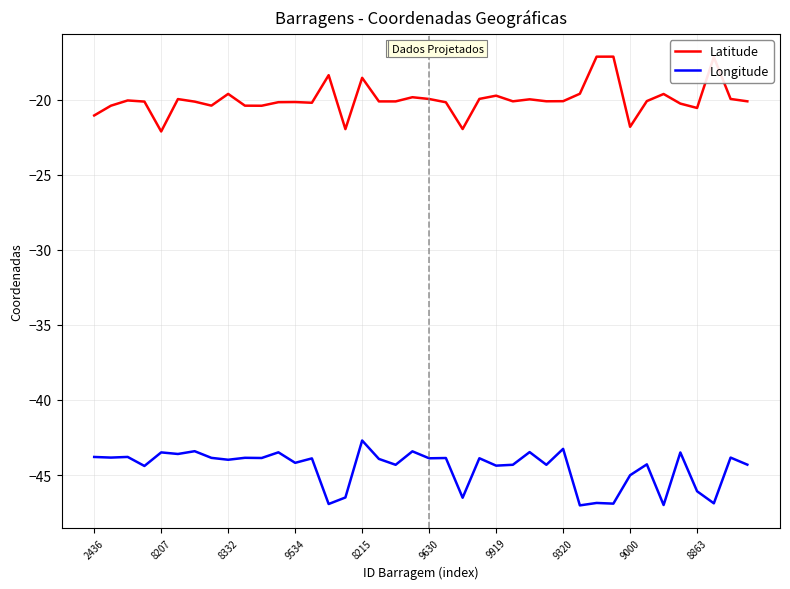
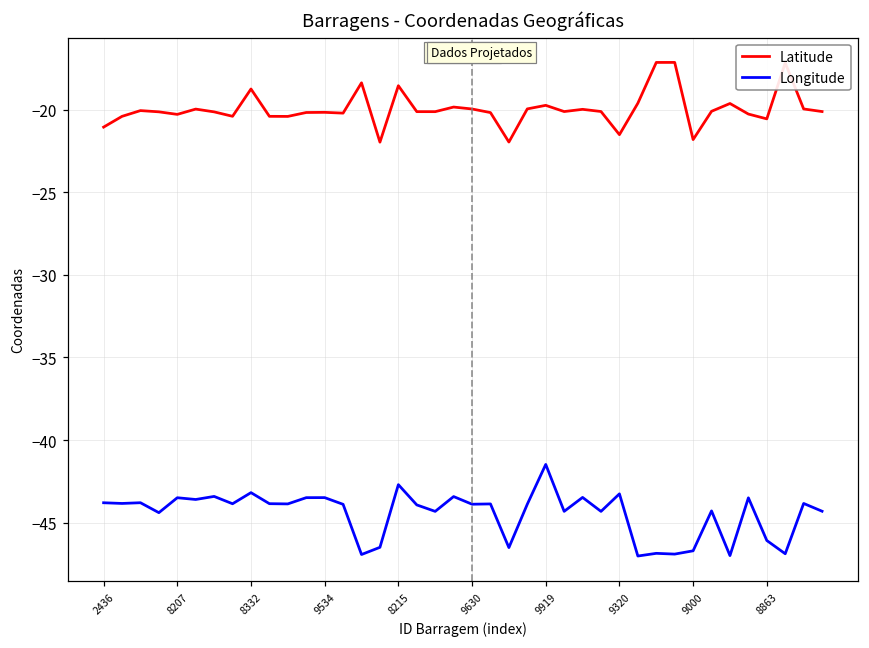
Latitude, 8207: -22.1 -> -20.3
Latitude, 8332: -19.6 -> -18.8
Longitude, 8332: -44.0 -> -43.2
Longitude, 9534: -44.2 -> -43.5
Longitude, 9919: -44.4 -> -41.5
Latitude, 9320: -20.1 -> -21.5
Longitude, 9000: -45.0 -> -46.7
